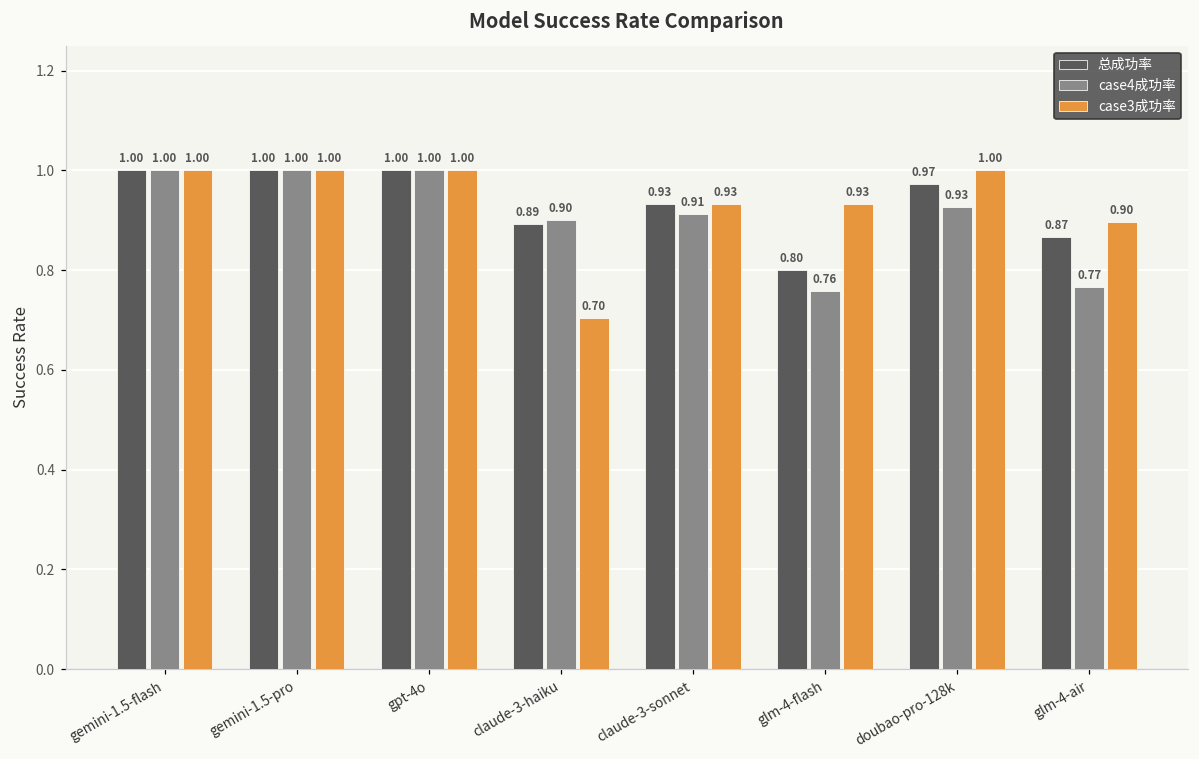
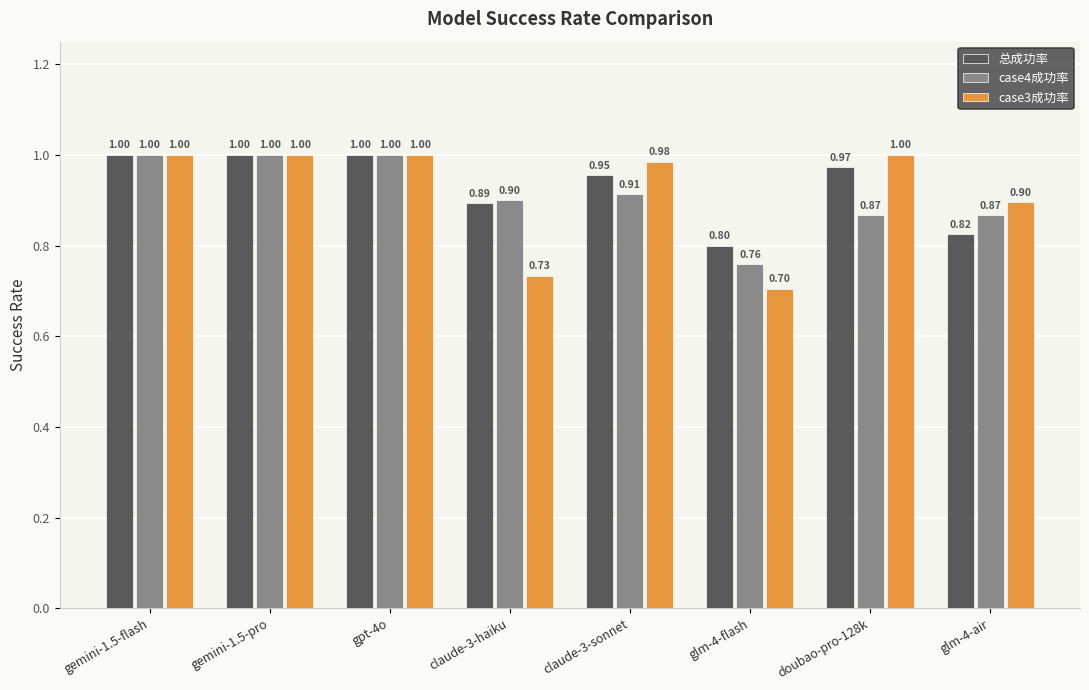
case3成功率, claude-3-haiku: 0.70 -> 0.73
总成功率, claude-3-sonnet: 0.93 -> 0.95
case3成功率, claude-3-sonnet: 0.93 -> 0.98
case3成功率, glm-4-flash: 0.93 -> 0.70
case4成功率, doubao-pro-128k: 0.93 -> 0.87
总成功率, glm-4-air: 0.87 -> 0.82
case4成功率, glm-4-air: 0.77 -> 0.87
